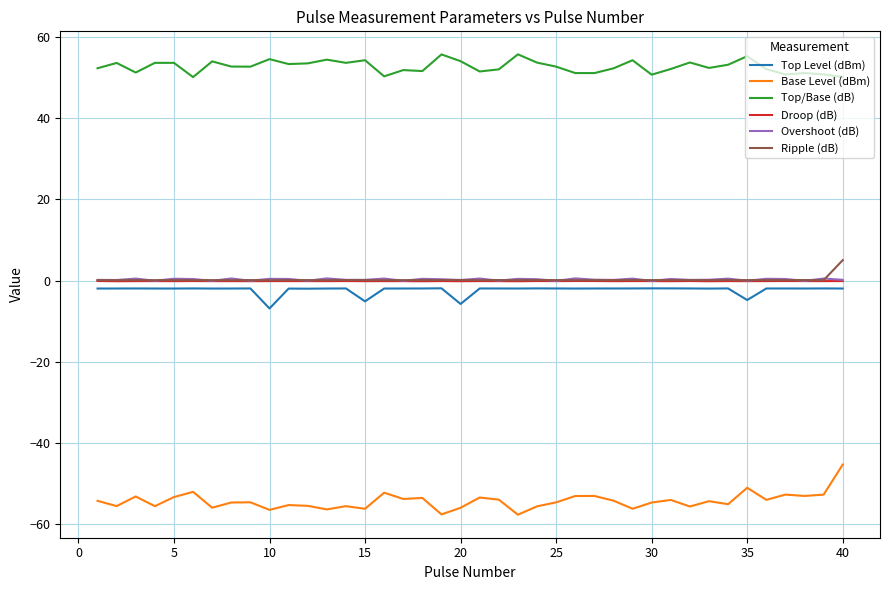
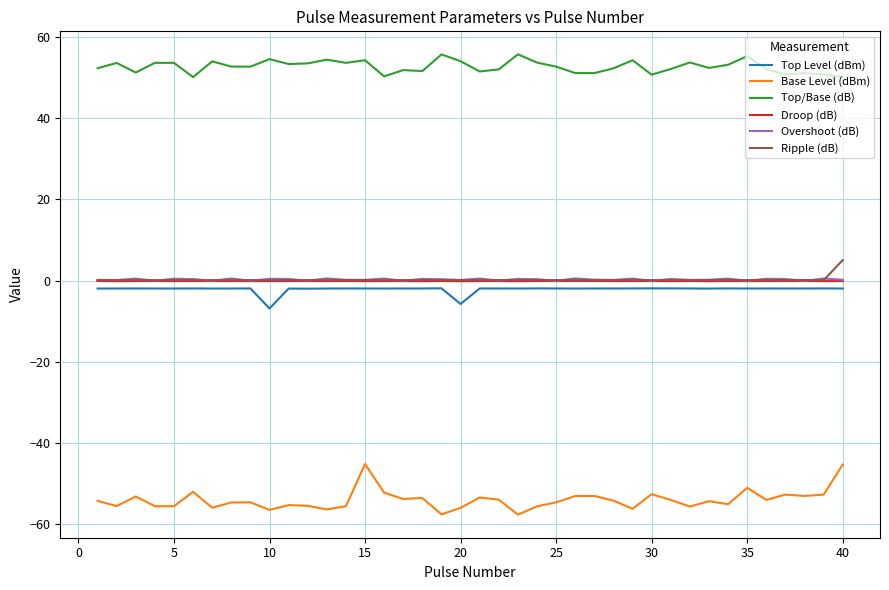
Base Level (dBm), 5: -53 -> -56
Top Level (dBm), 15: -5 -> -2
Base Level (dBm), 15: -56 -> -45
Base Level (dBm), 30: -55 -> -53
Top Level (dBm), 35: -5 -> -2
